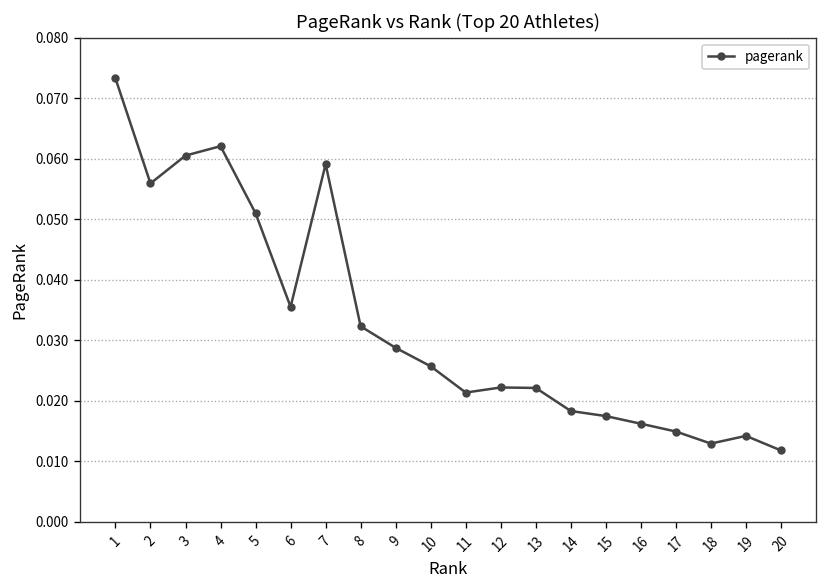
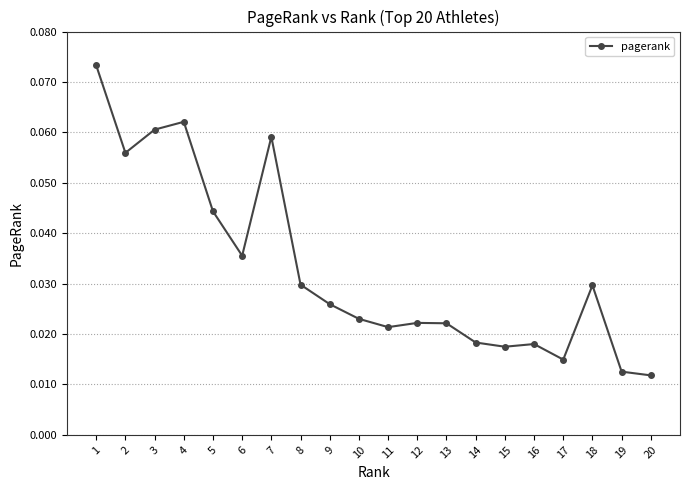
5: 0.051 -> 0.044
8: 0.032 -> 0.030
9: 0.029 -> 0.026
10: 0.026 -> 0.023
16: 0.016 -> 0.018
18: 0.013 -> 0.030
19: 0.014 -> 0.013
